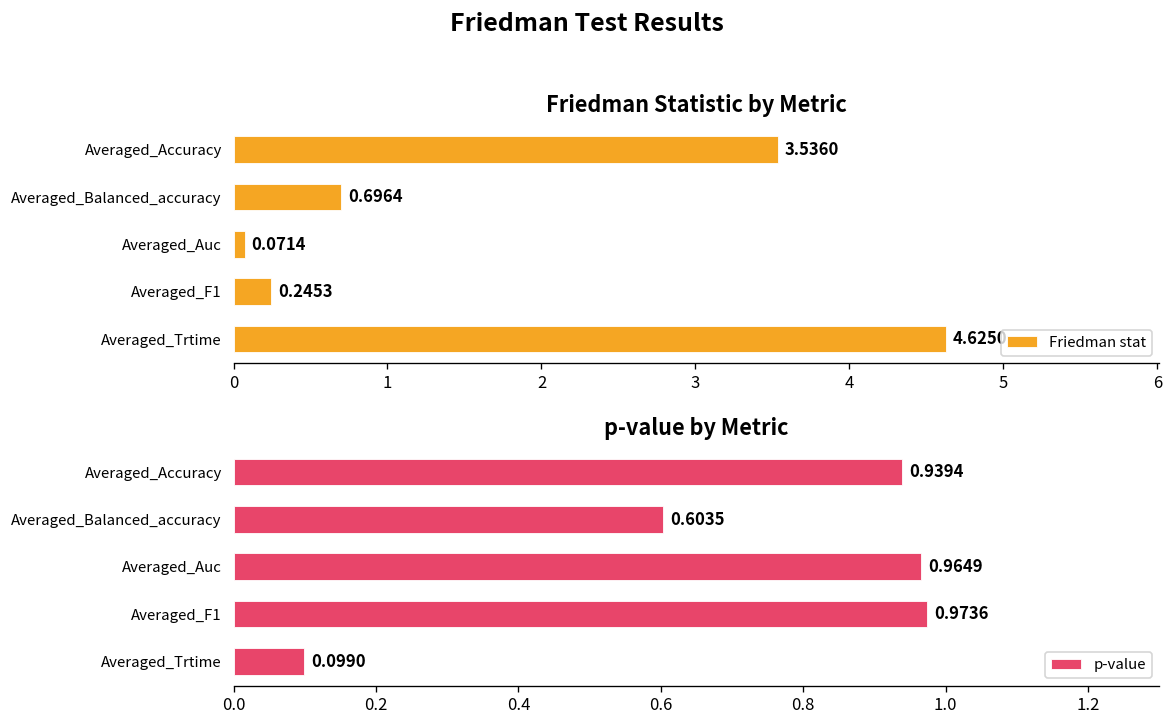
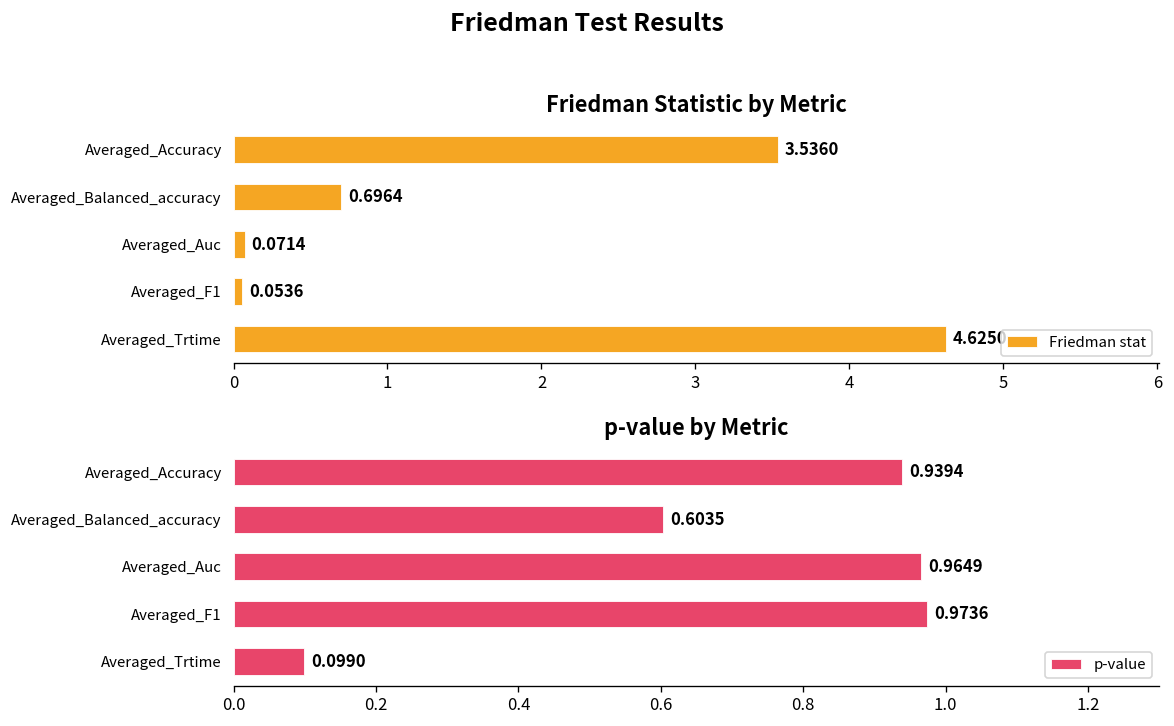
Friedman Statistic by Metric, Averaged_F1: 0.2453 -> 0.0536
